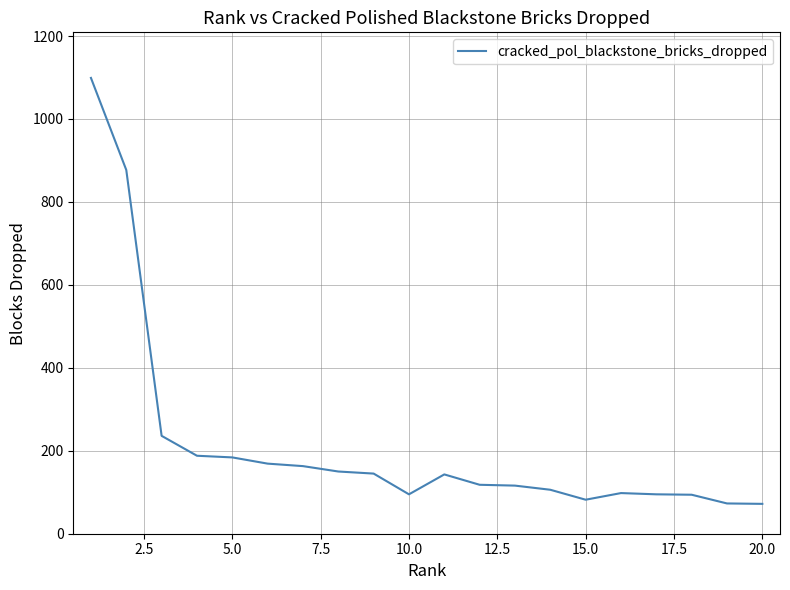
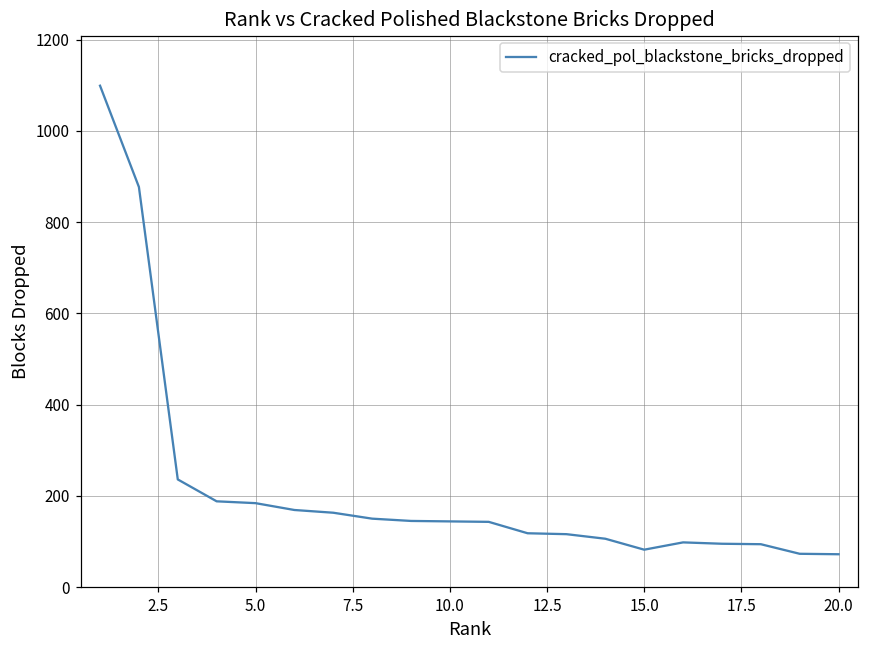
10.0: 100 -> 140
